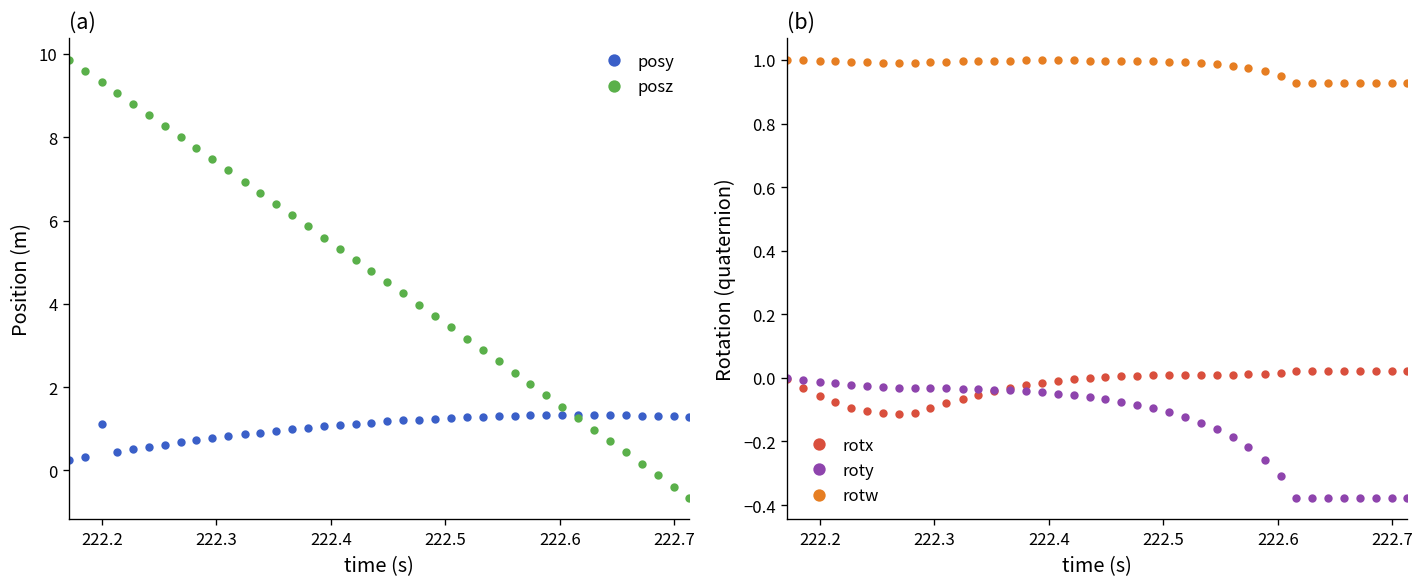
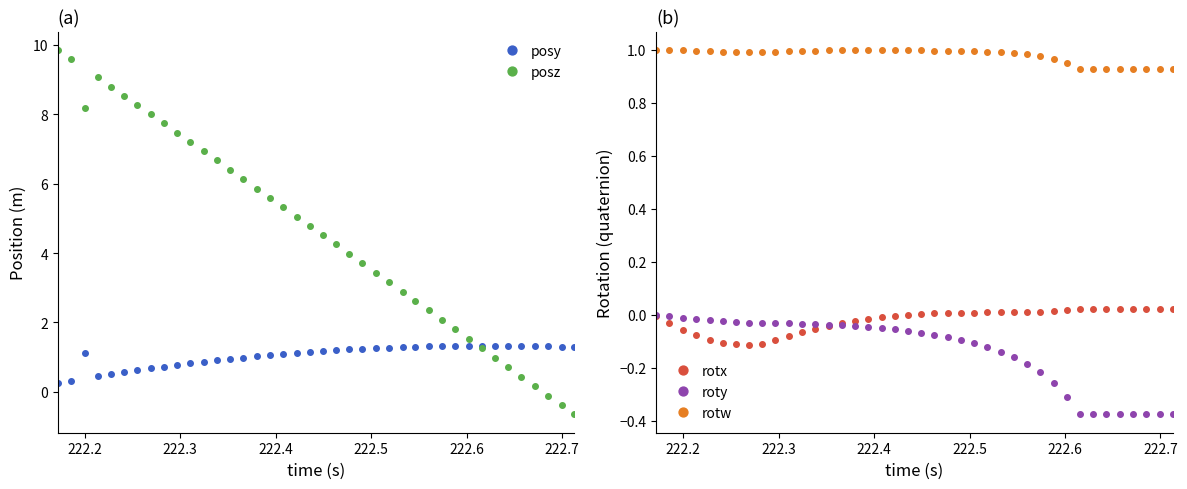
(a), posz, 222.2: 9.3 -> 8.2
